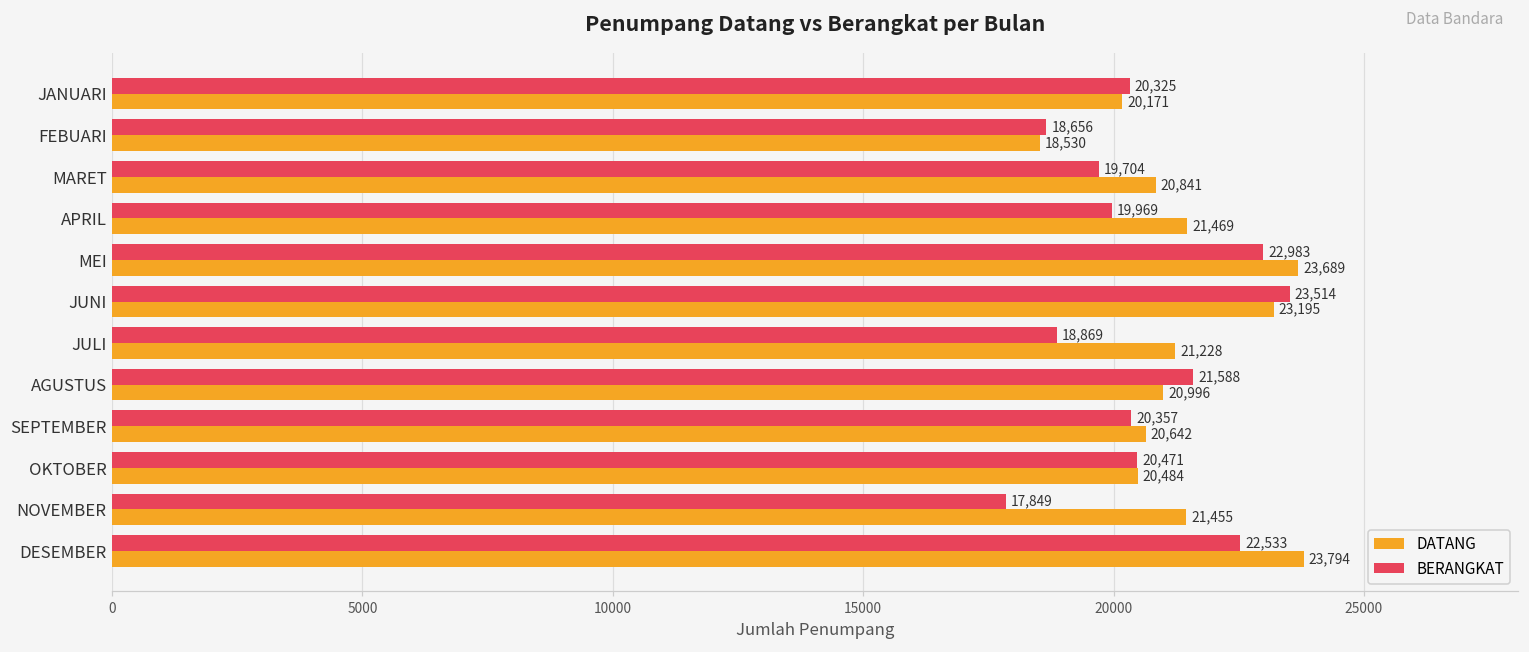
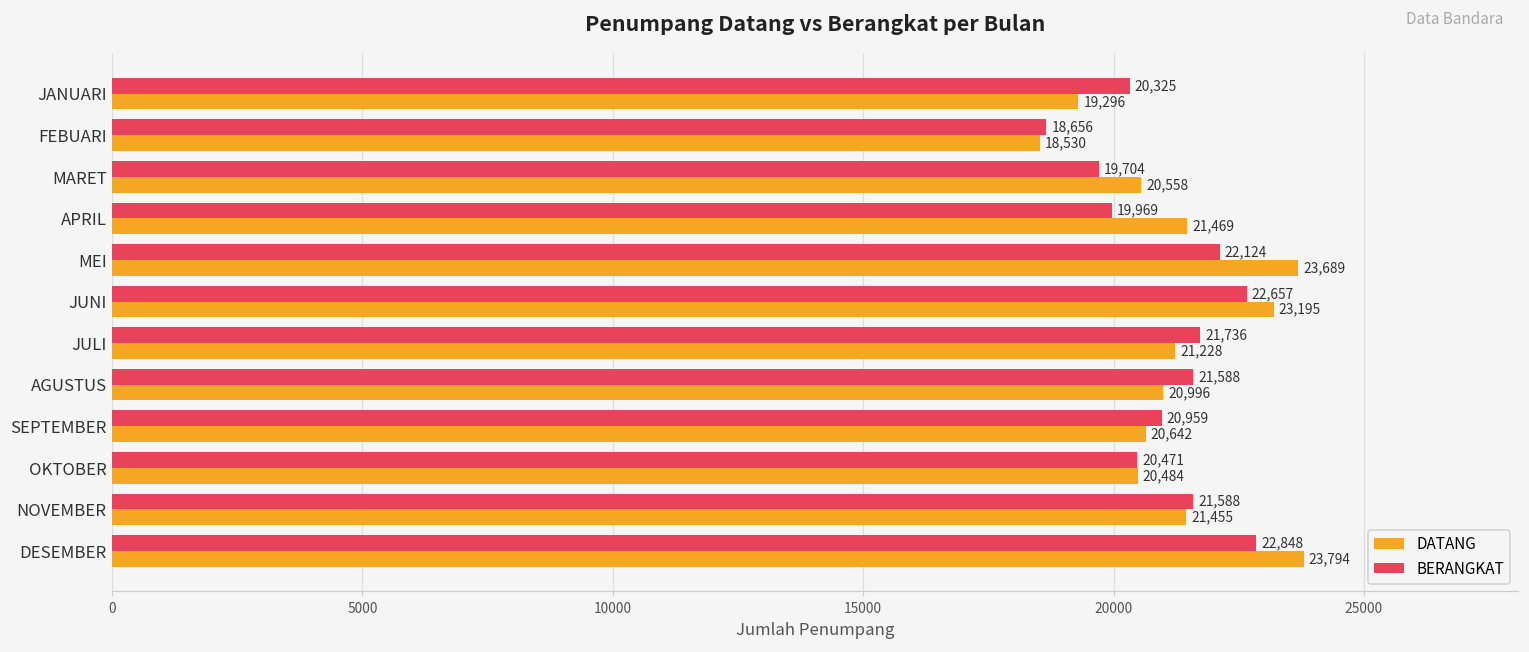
DATANG, JANUARI: 20,171 -> 19,296
DATANG, MARET: 20,841 -> 20,558
BERANGKAT, MEI: 22,983 -> 22,124
BERANGKAT, JUNI: 23,514 -> 22,657
BERANGKAT, JULI: 18,869 -> 21,736
BERANGKAT, SEPTEMBER: 20,357 -> 20,959
BERANGKAT, NOVEMBER: 17,849 -> 21,588
BERANGKAT, DESEMBER: 22,533 -> 22,848
